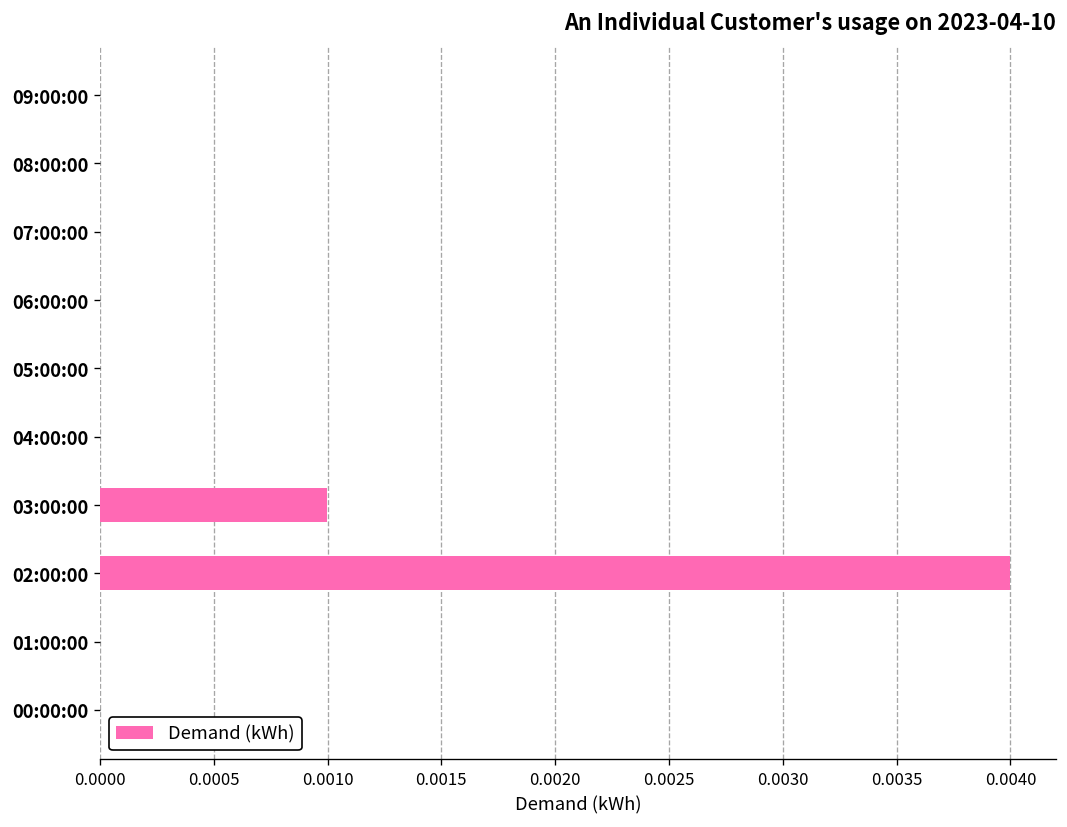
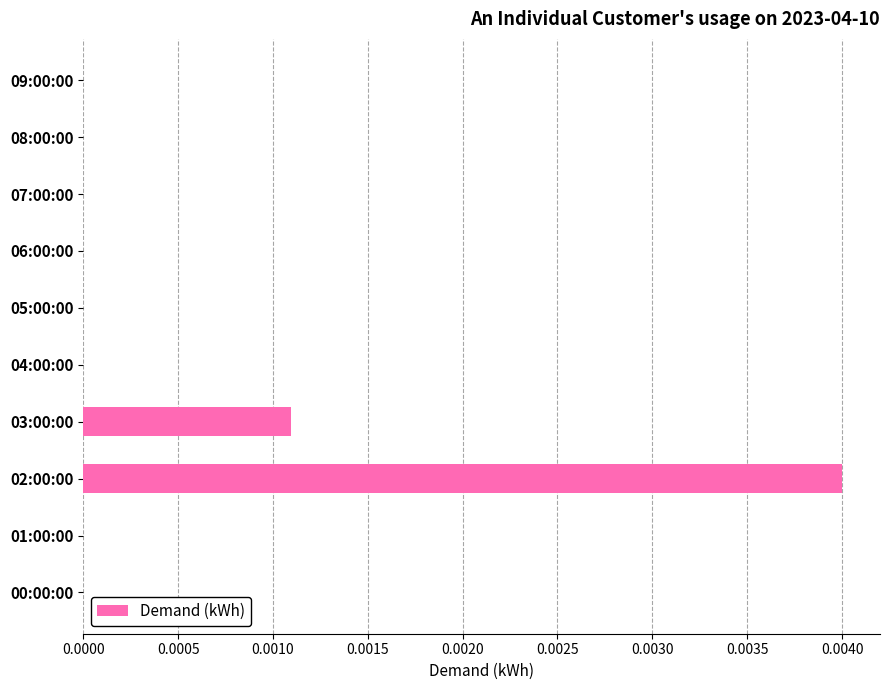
03:00:00: 0.00100 -> 0.00110
